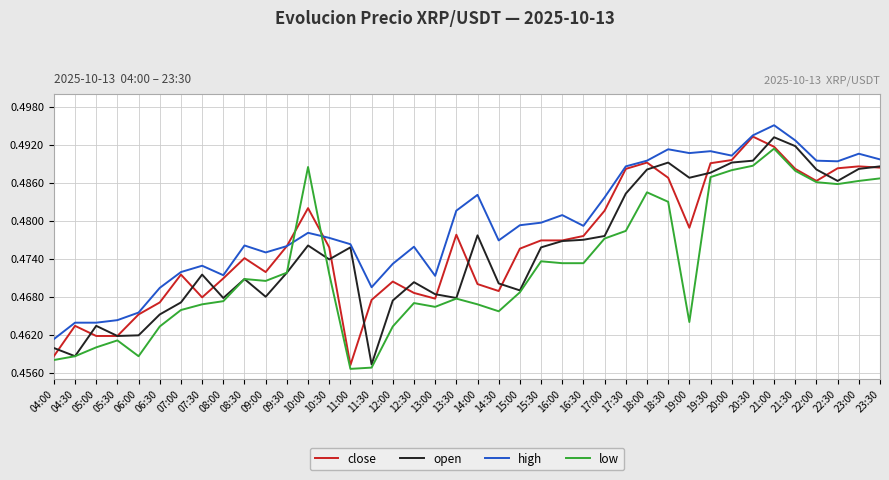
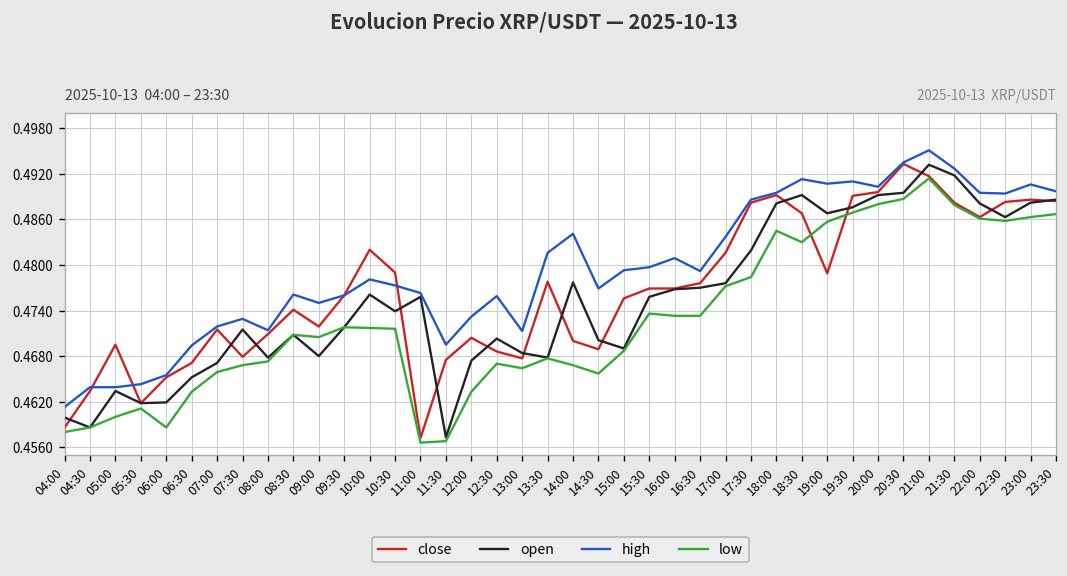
close, 05:00: 0.462 -> 0.470
low, 10:00: 0.489 -> 0.472
close, 10:30: 0.476 -> 0.479
open, 17:30: 0.484 -> 0.482
low, 19:00: 0.464 -> 0.486
